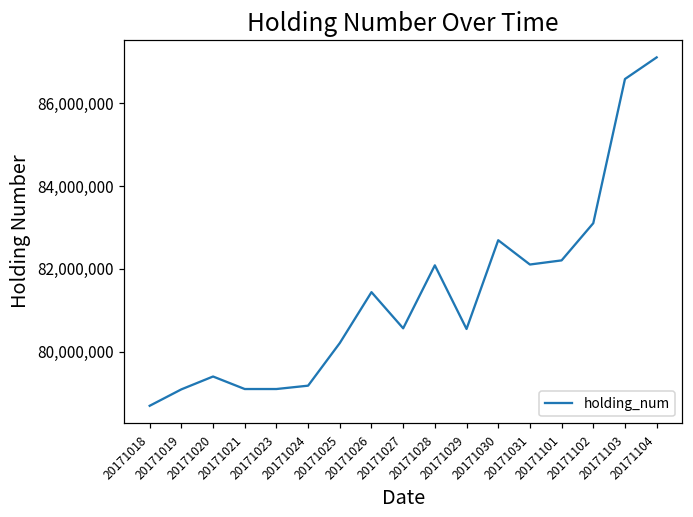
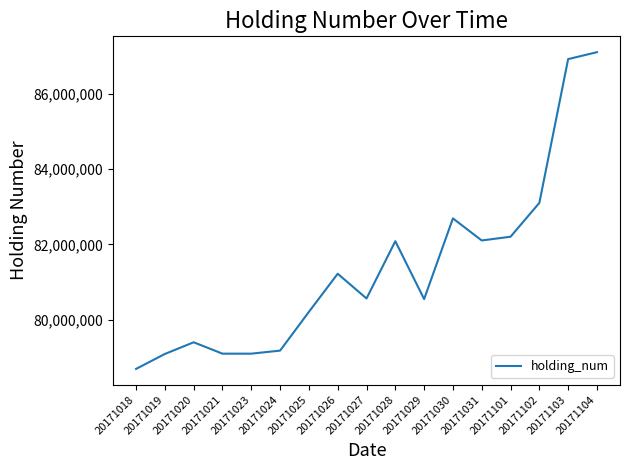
20171026: 81,400,000 -> 81,200,000
20171103: 86,600,000 -> 86,900,000
